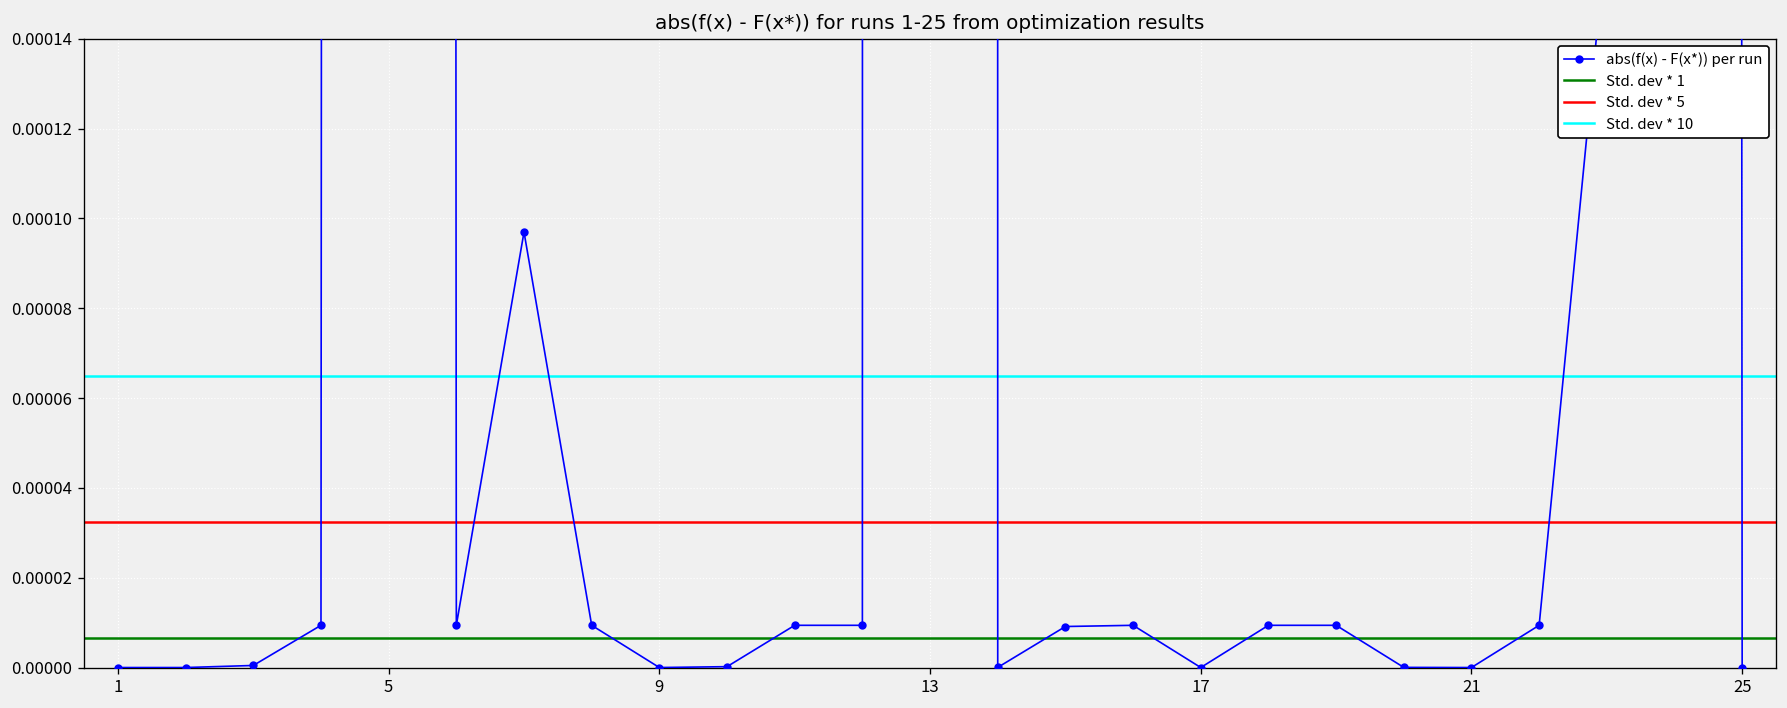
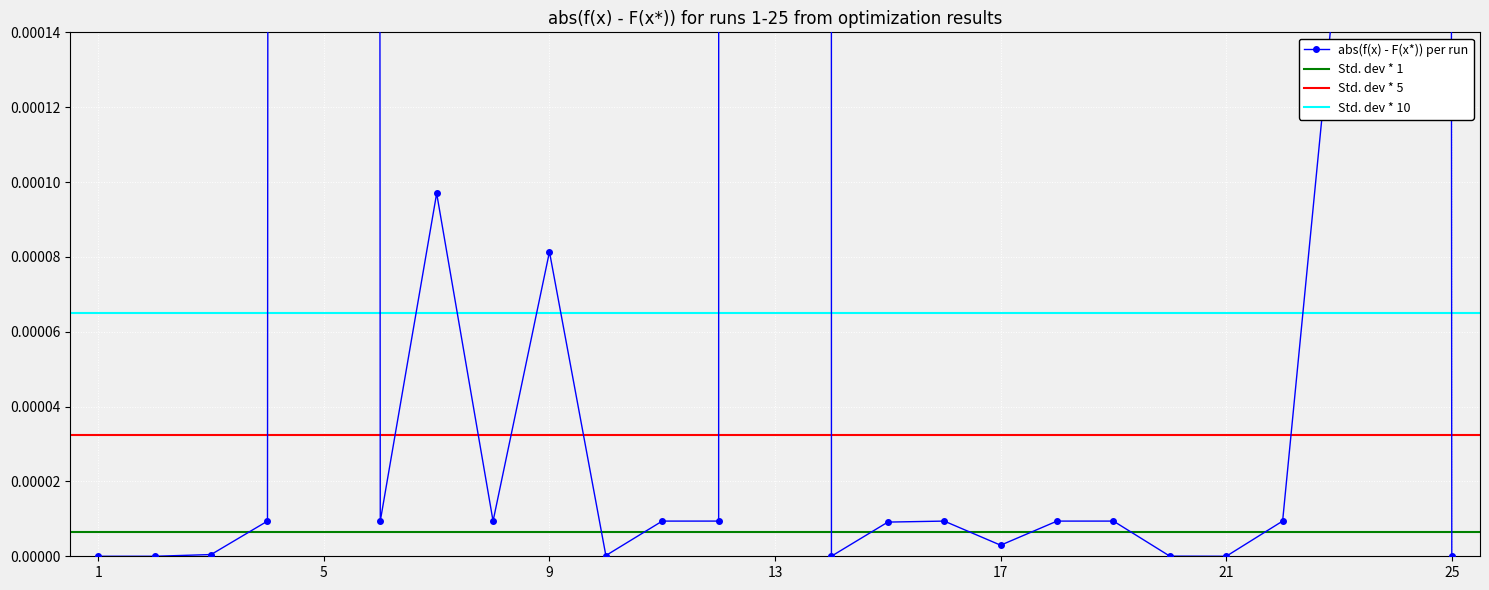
9: 0.0000 -> 0.0001
17: 0.000000 -> 0.000003
